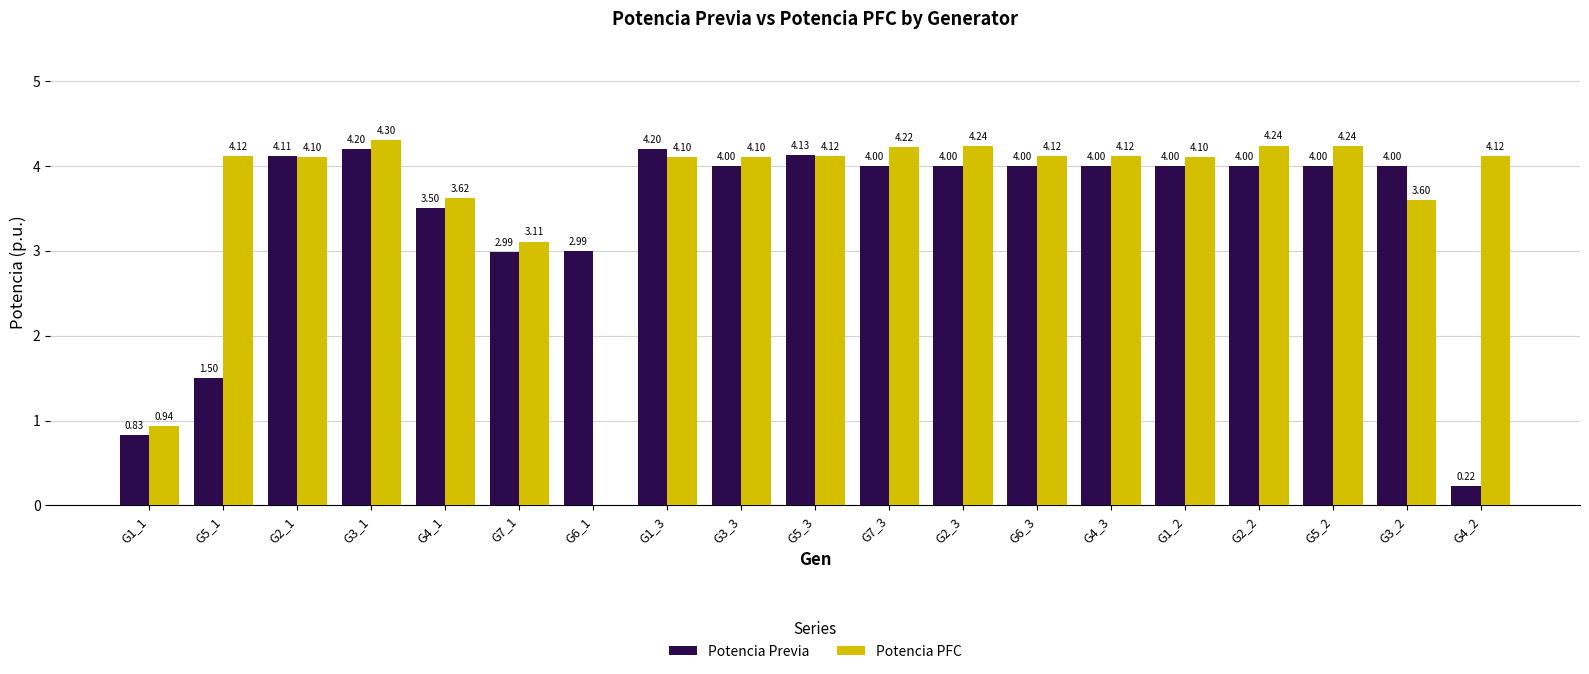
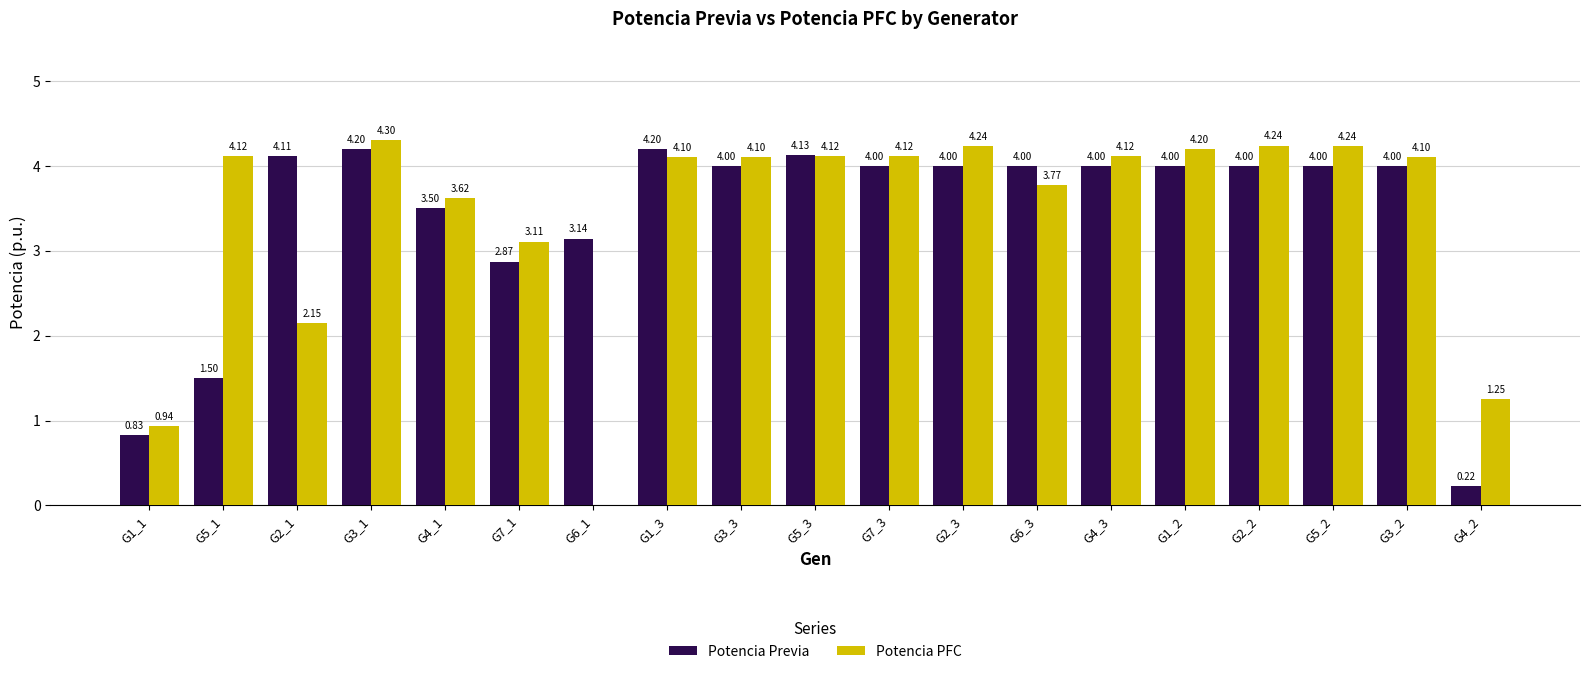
Potencia PFC, G2_1: 4.10 -> 2.15
Potencia Previa, G7_1: 2.99 -> 2.87
Potencia Previa, G6_1: 2.99 -> 3.14
Potencia PFC, G7_3: 4.22 -> 4.12
Potencia PFC, G6_3: 4.12 -> 3.77
Potencia PFC, G1_2: 4.10 -> 4.20
Potencia PFC, G3_2: 3.60 -> 4.10
Potencia PFC, G4_2: 4.12 -> 1.25
